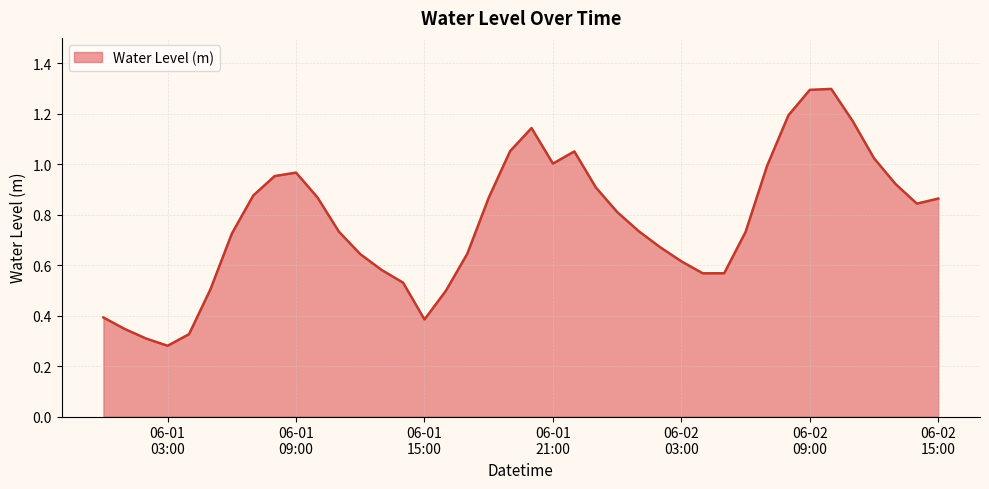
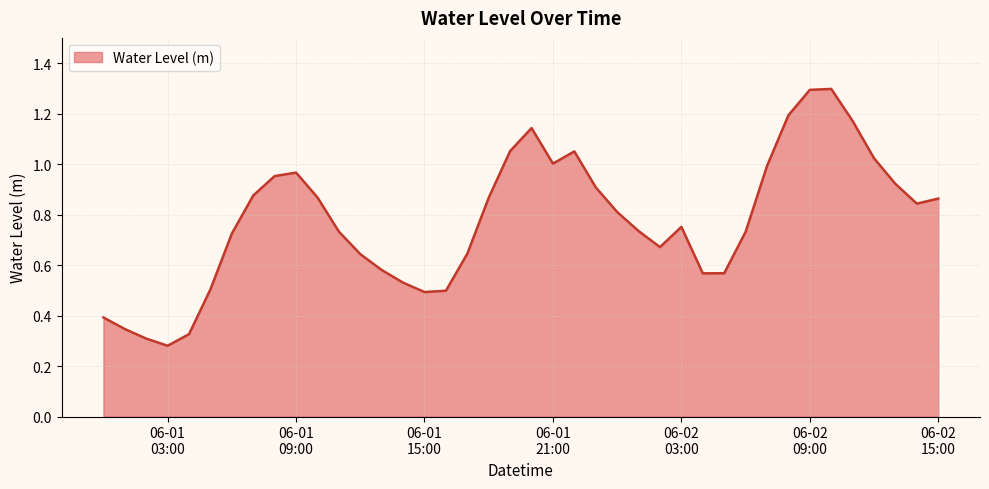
06-01 15:00: 0.38 -> 0.49
06-02 03:00: 0.61 -> 0.75
